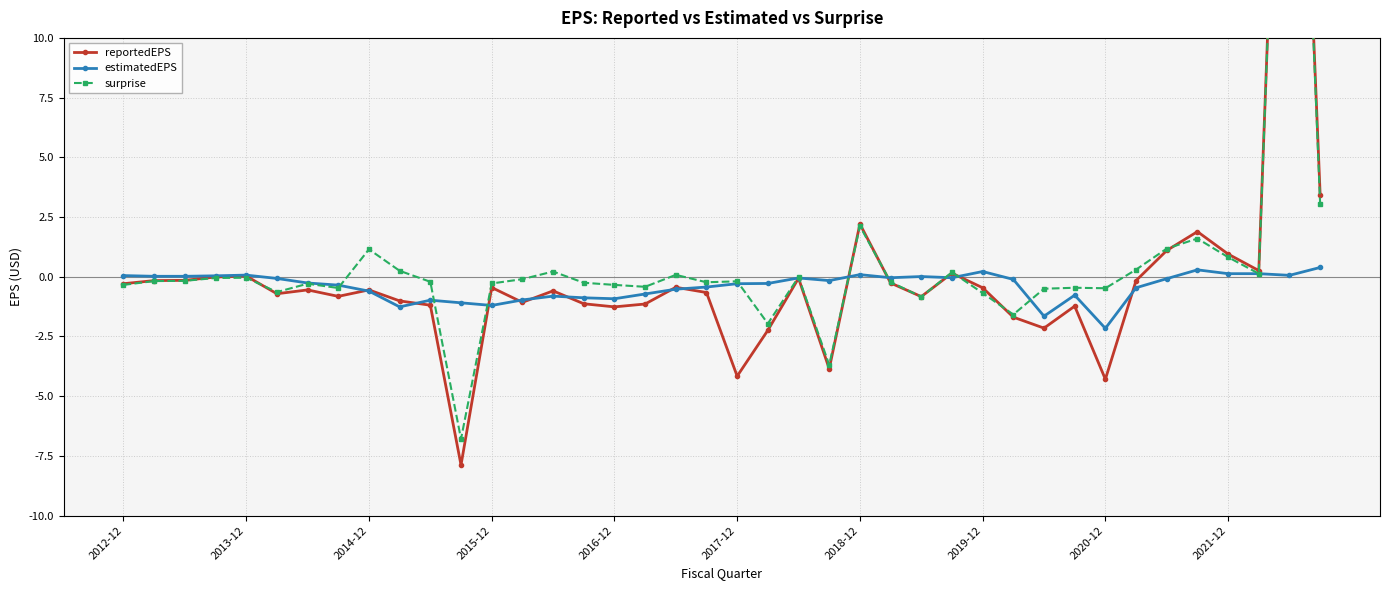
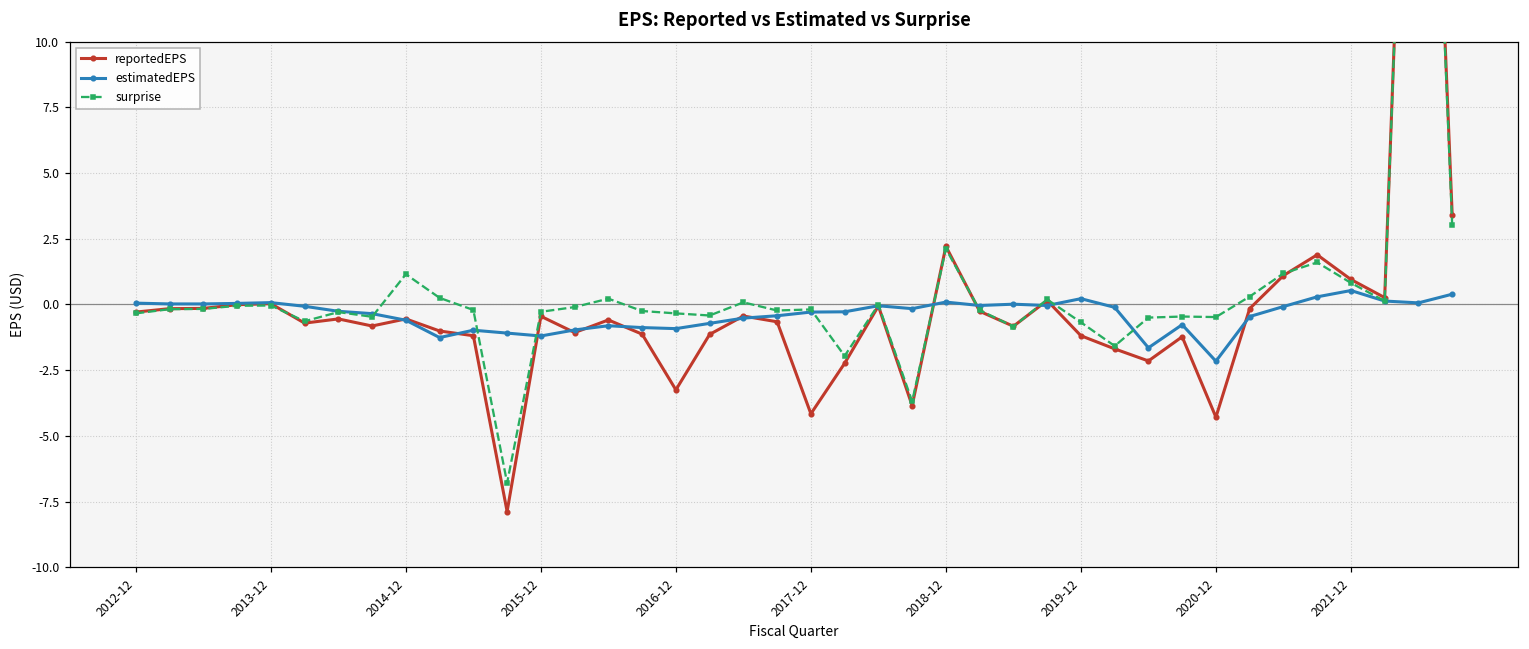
reportedEPS, 2016-12: -1.3 -> -3.3
reportedEPS, 2019-12: -0.5 -> -1.2
estimatedEPS, 2021-12: 0.1 -> 0.5
